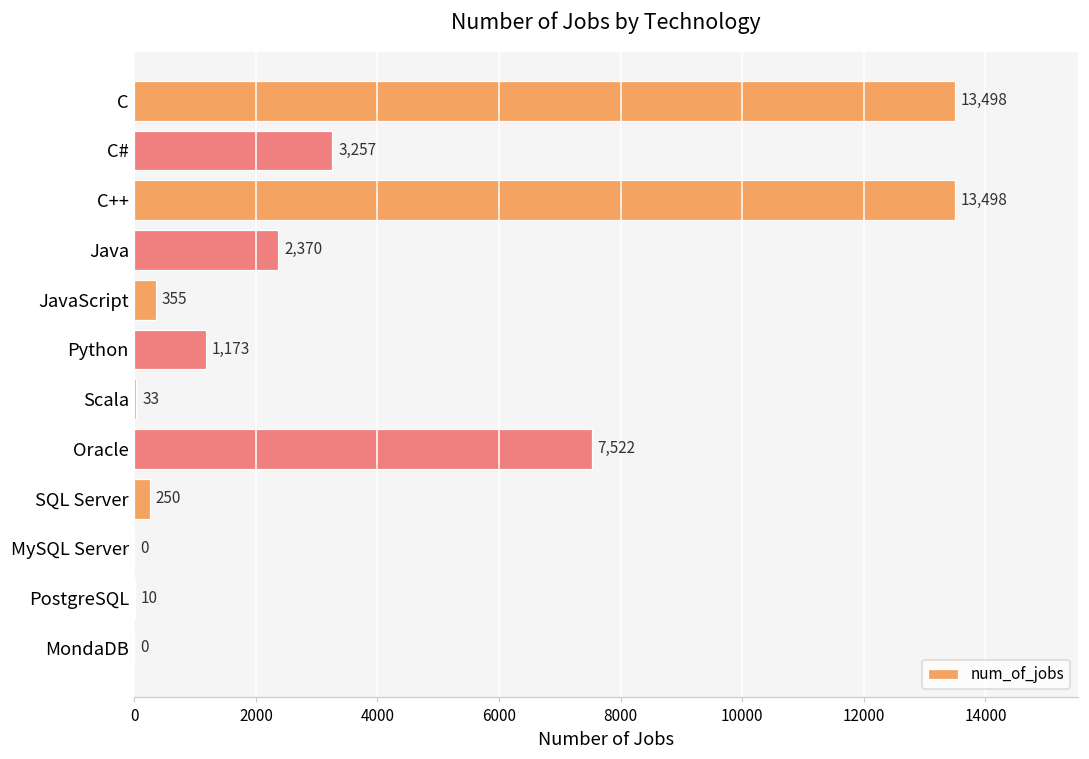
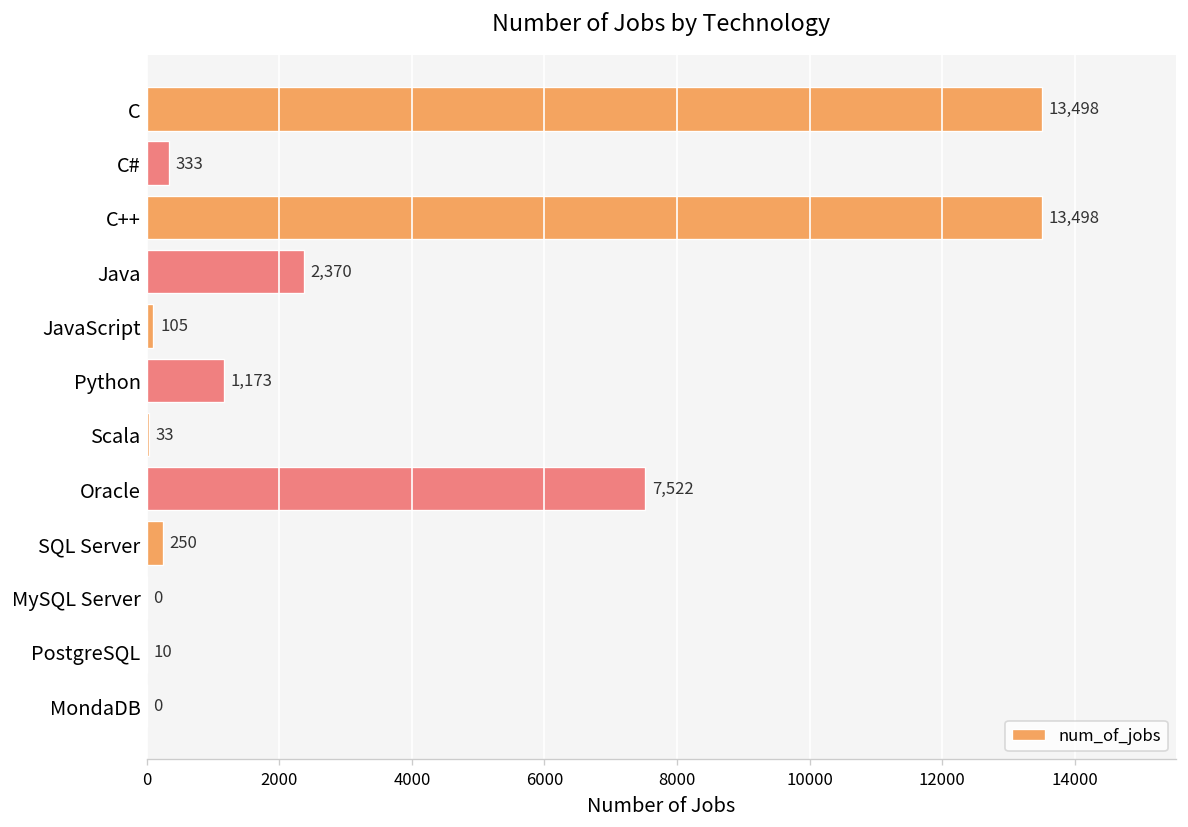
C#: 3,257 -> 333
JavaScript: 355 -> 105
